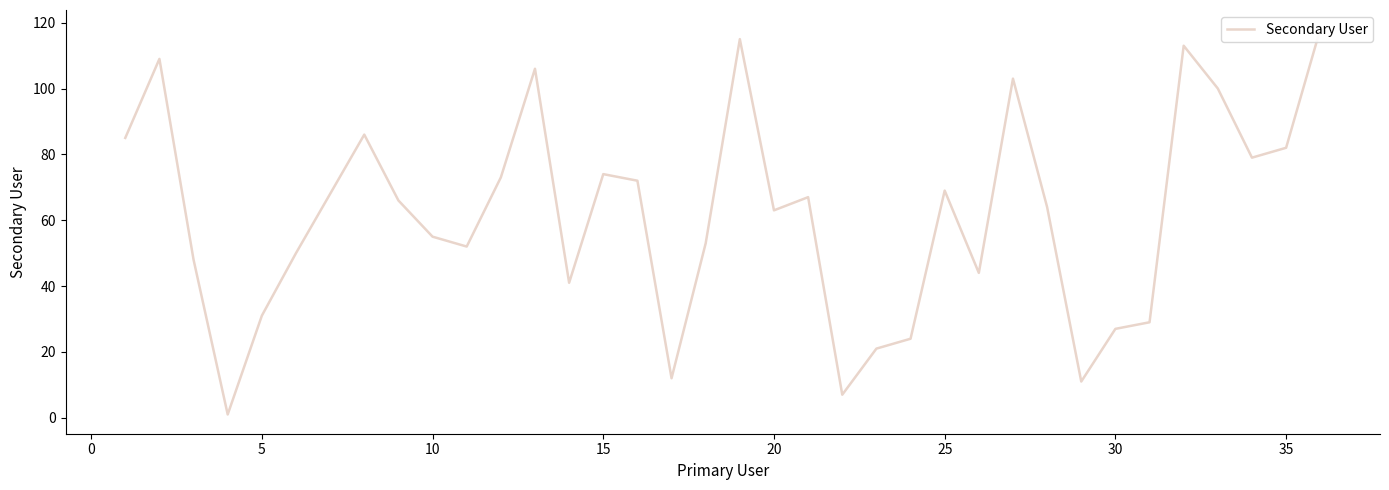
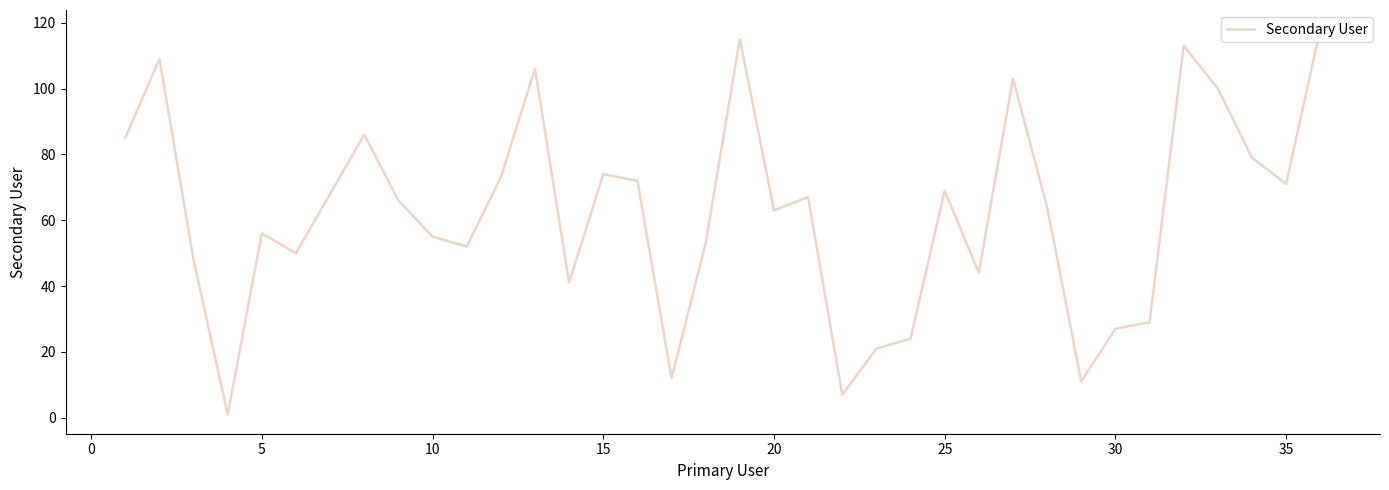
5: 31 -> 56
35: 82 -> 71
